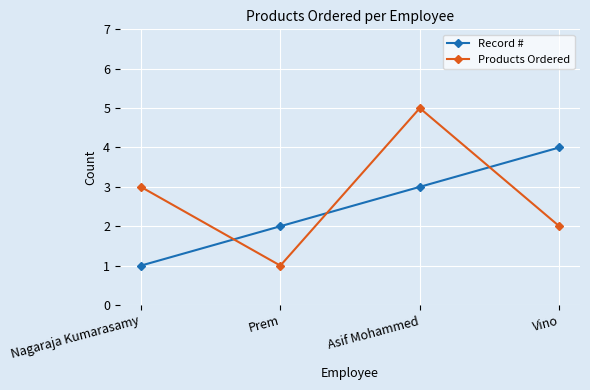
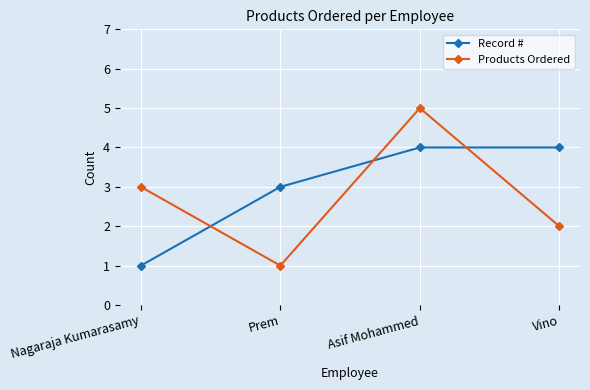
Record #, Prem: 2 -> 3
Record #, Asif Mohammed: 3 -> 4
